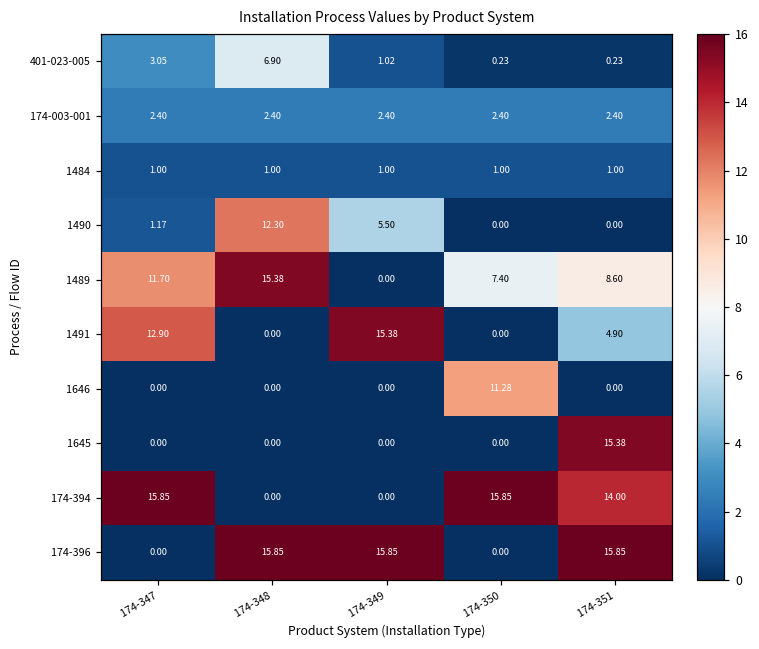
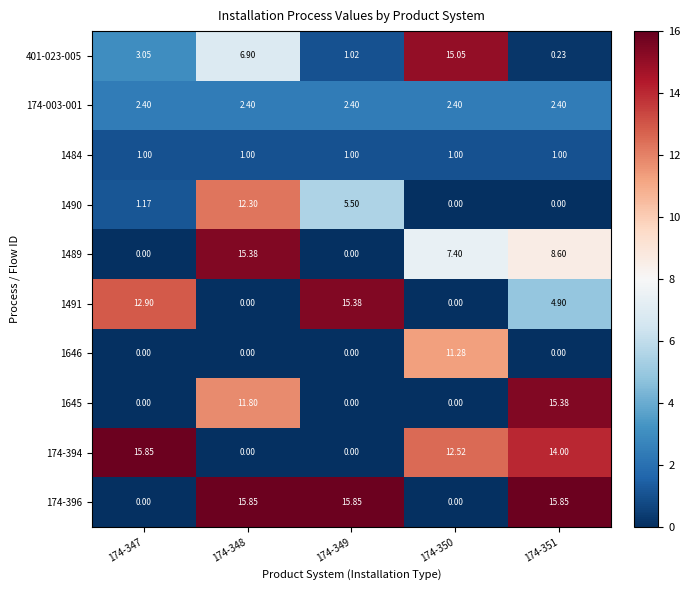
401-023-005, 174-350: 0.23 -> 15.05
1489, 174-347: 11.70 -> 0.00
1645, 174-348: 0.00 -> 11.80
174-394, 174-350: 15.85 -> 12.52
